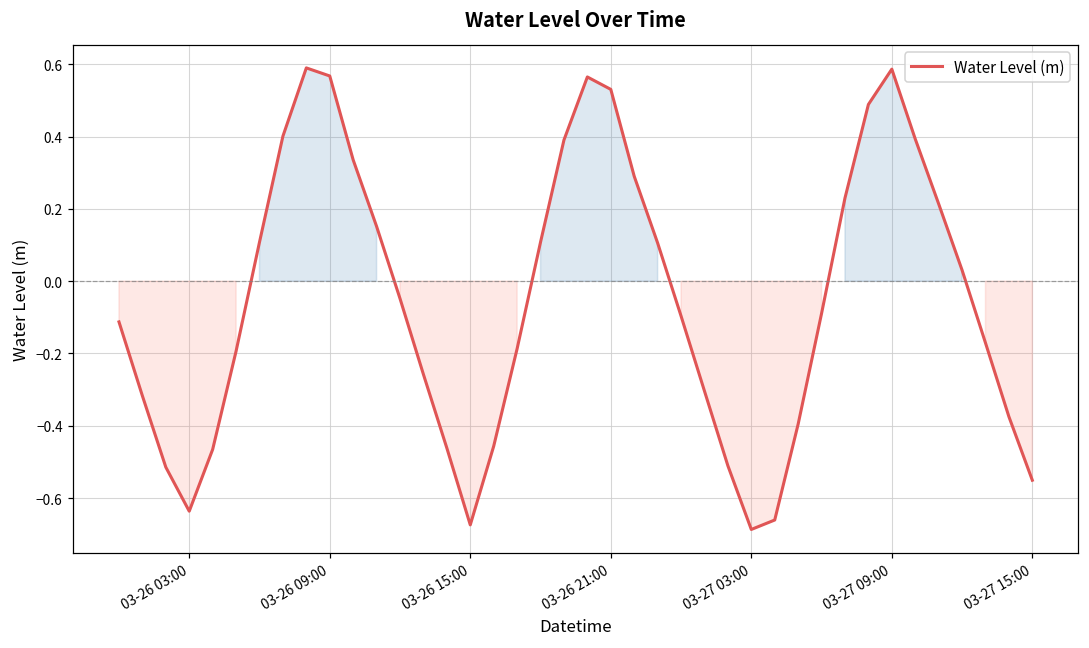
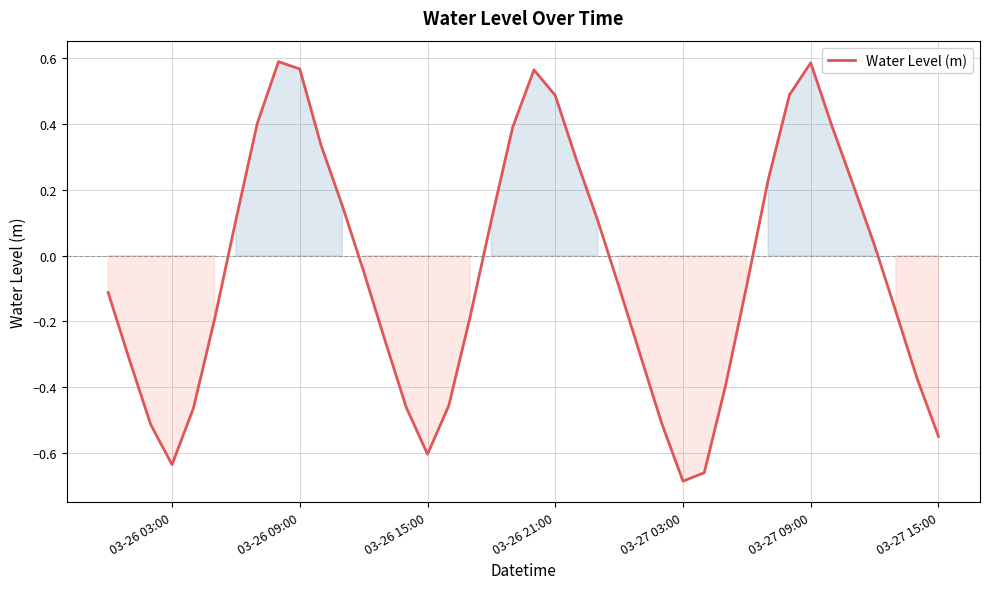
03-26 15:00: -0.67 -> -0.60
03-26 21:00: 0.53 -> 0.49
